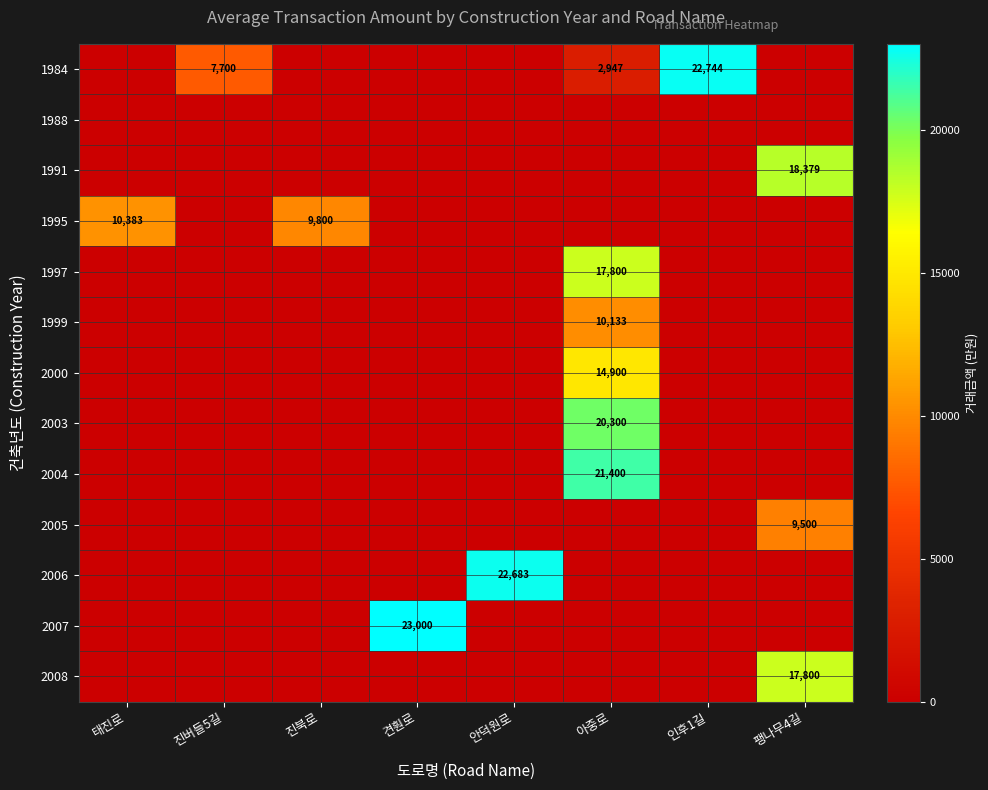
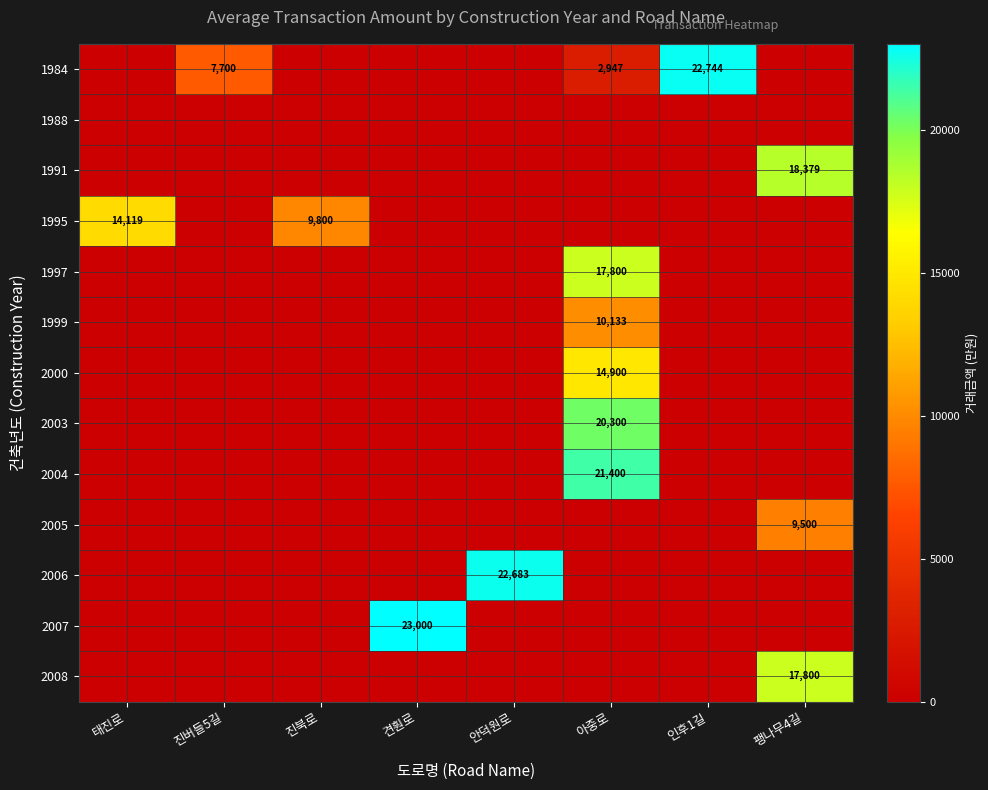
1995, 태진로: 10,383 -> 14,119
